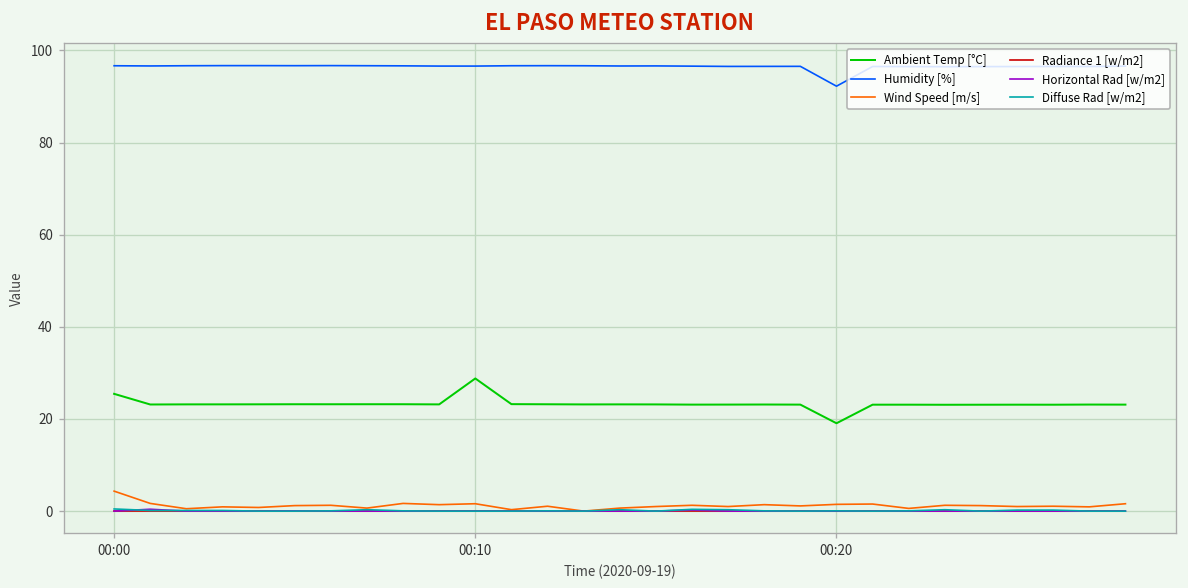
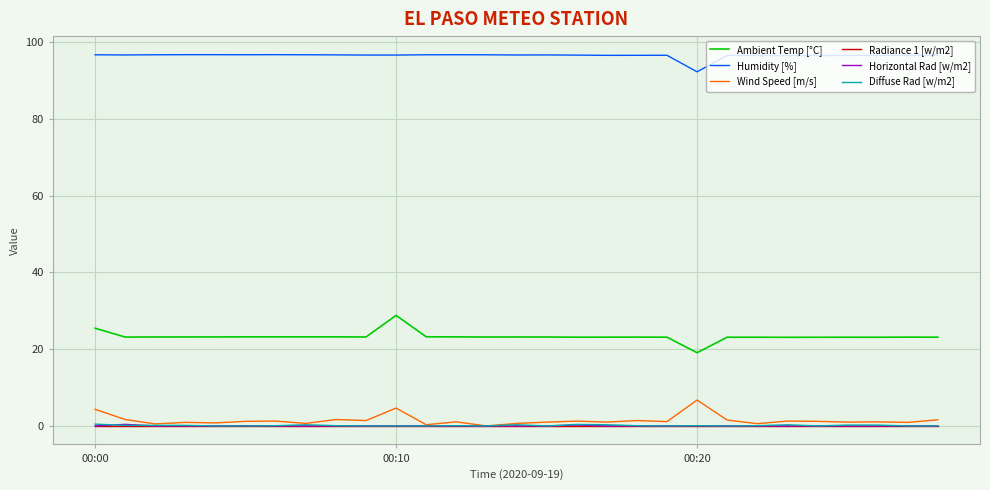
Wind Speed [m/s], 00:10: 2 -> 5
Wind Speed [m/s], 00:20: 1 -> 7
